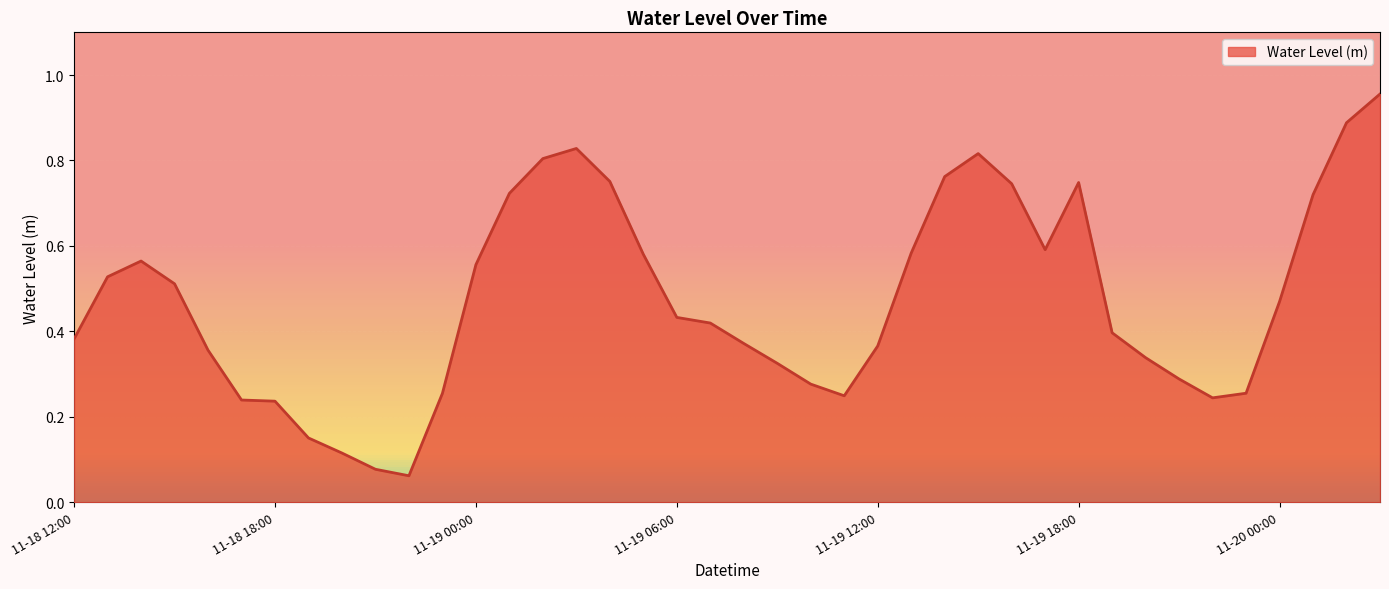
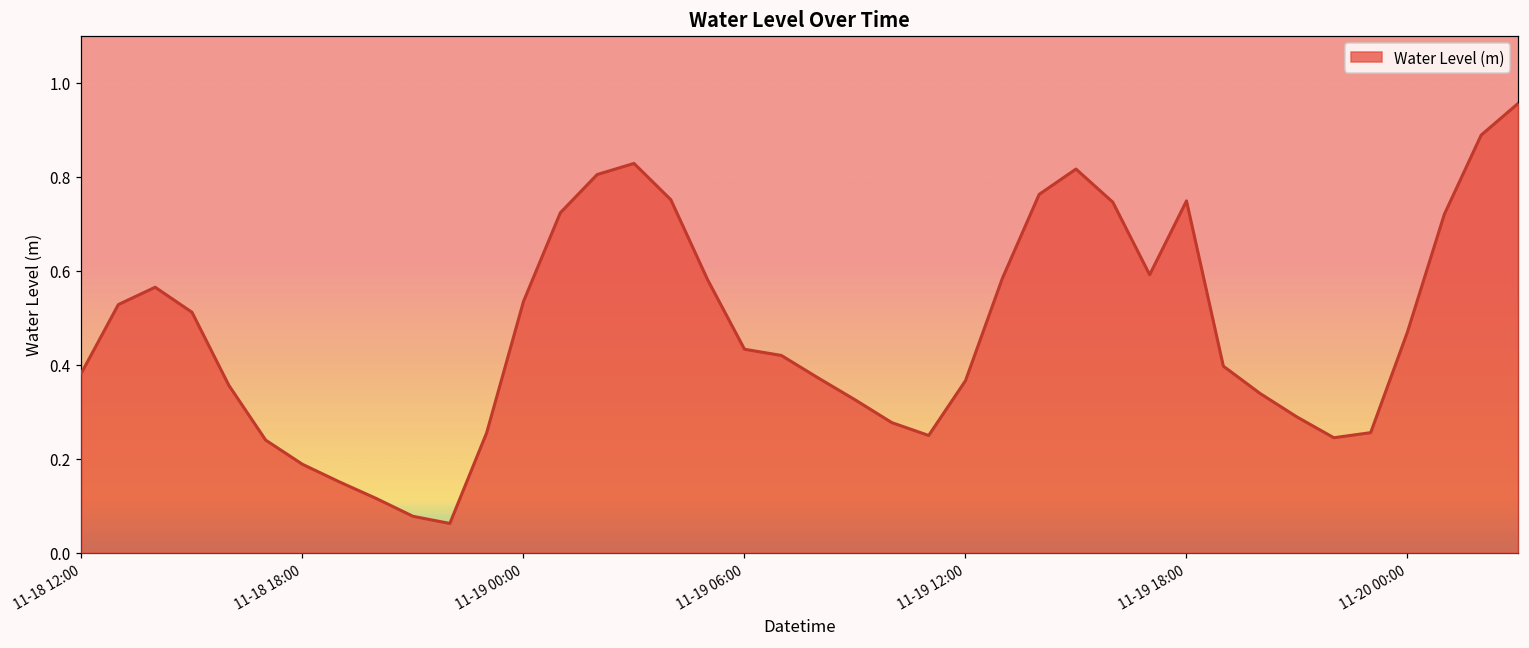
11-18 18:00: 0.24 -> 0.19
11-19 00:00: 0.56 -> 0.53
